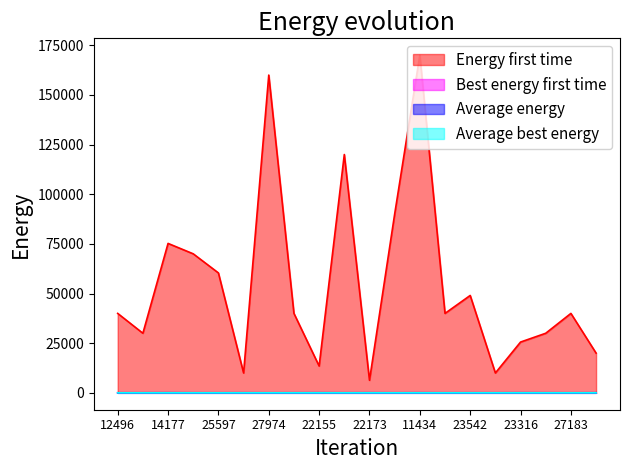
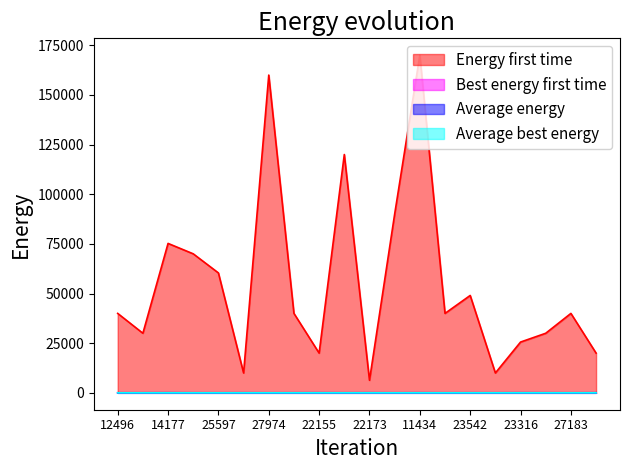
Energy first time, 22155: 13000 -> 20000
